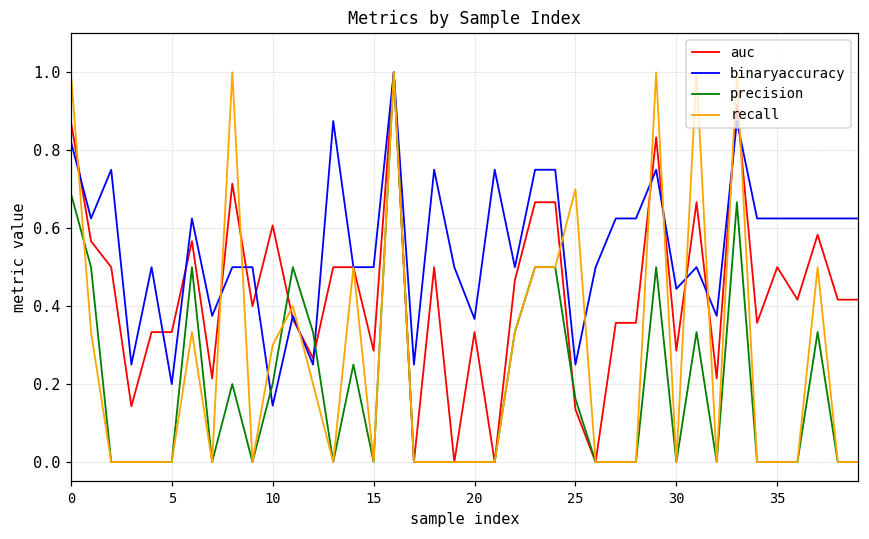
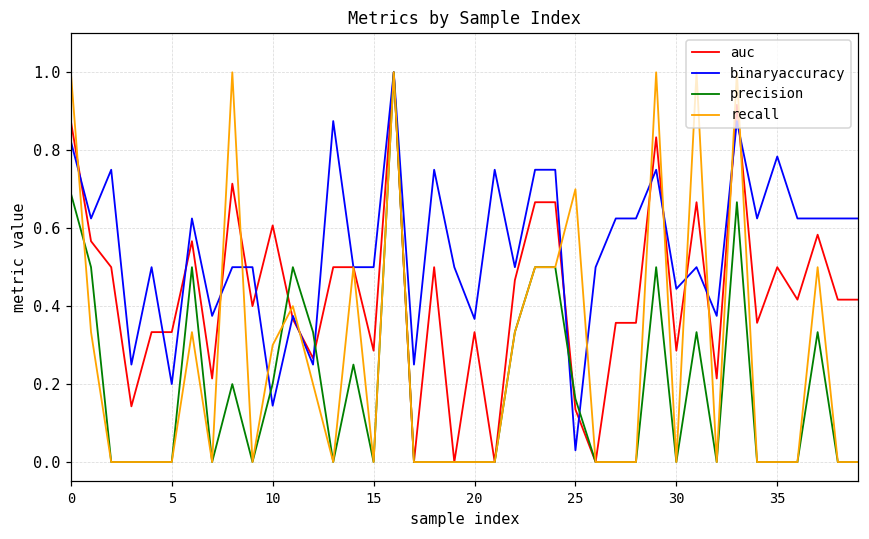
binaryaccuracy, 25: 0.25 -> 0.03
binaryaccuracy, 35: 0.63 -> 0.78
